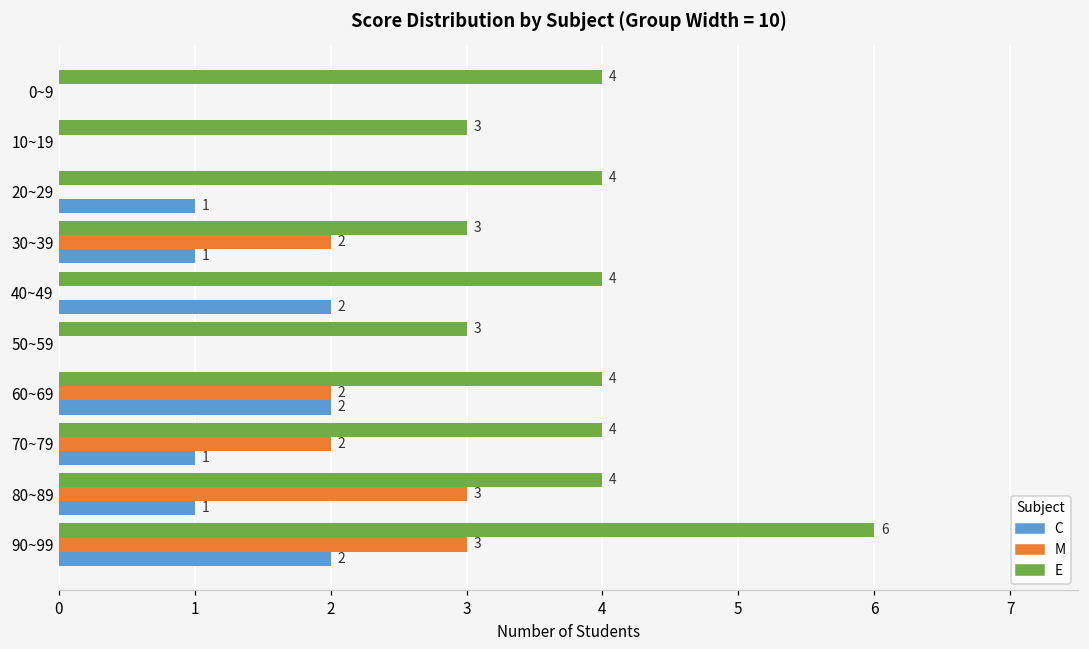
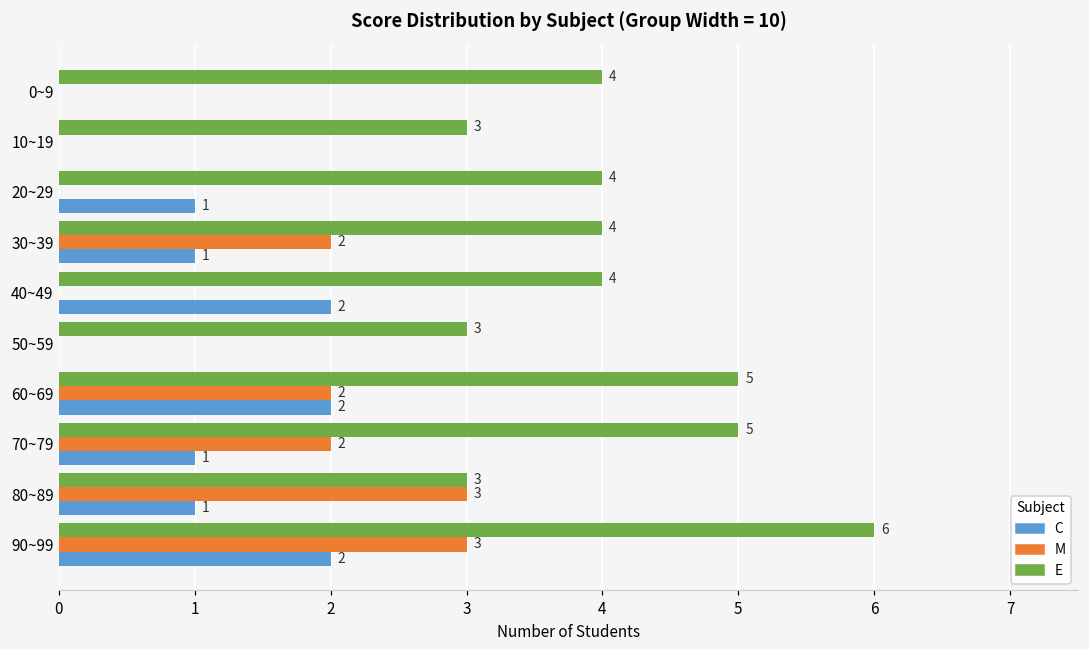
E, 30~39: 3 -> 4
E, 60~69: 4 -> 5
E, 70~79: 4 -> 5
E, 80~89: 4 -> 3
